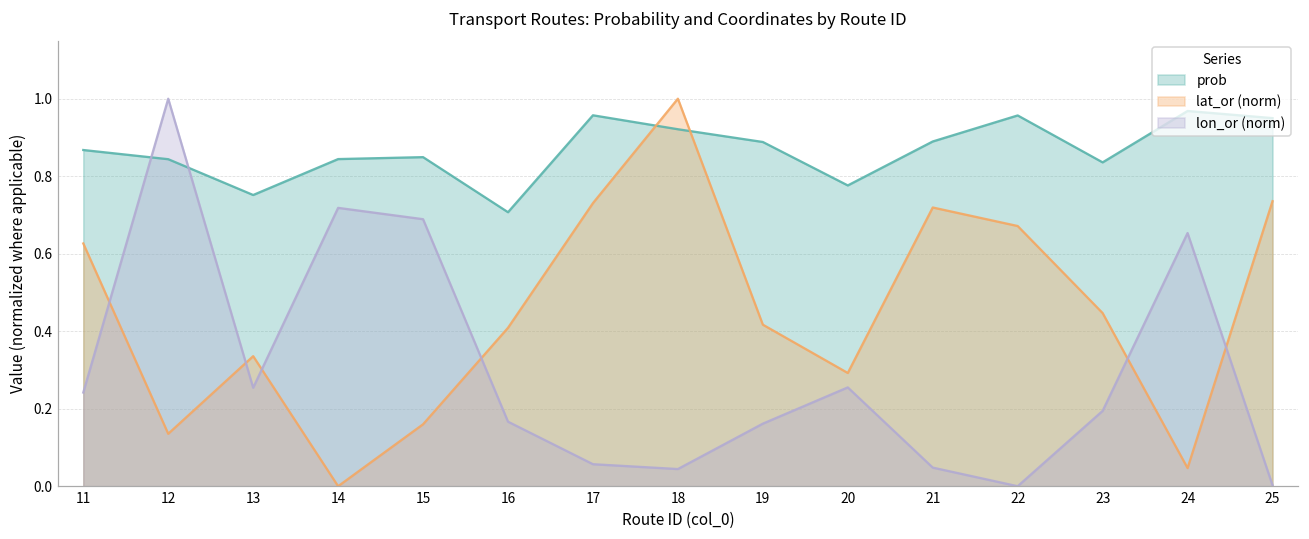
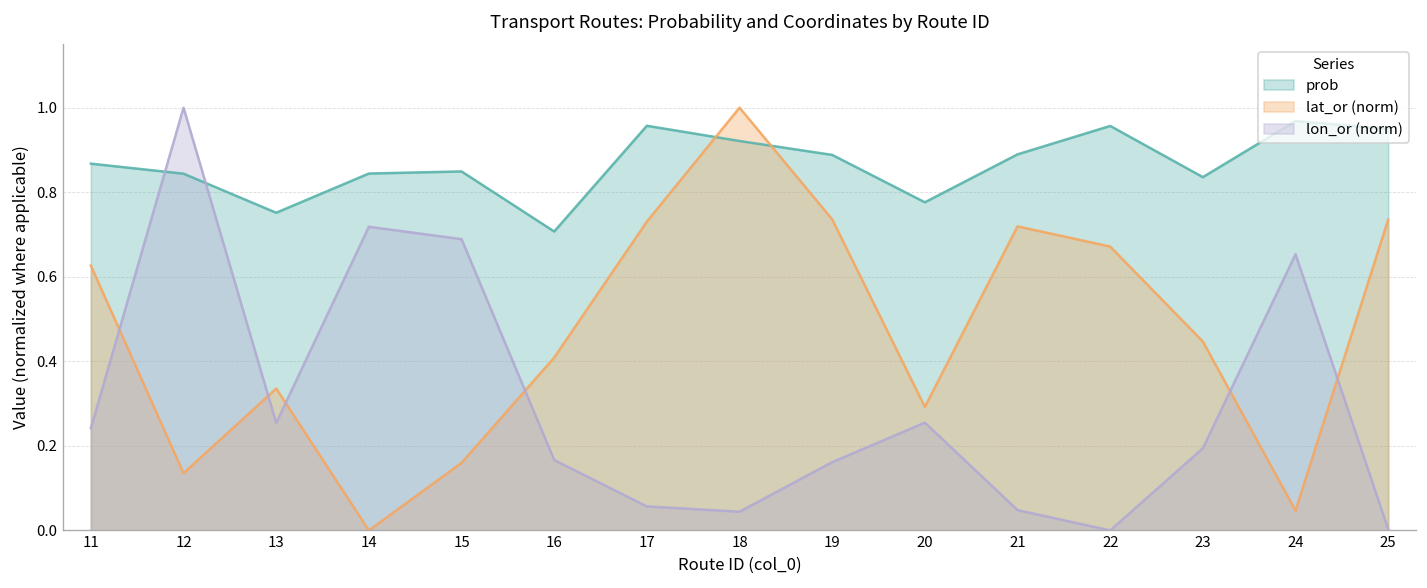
lat_or (norm), 19: 0.42 -> 0.74
